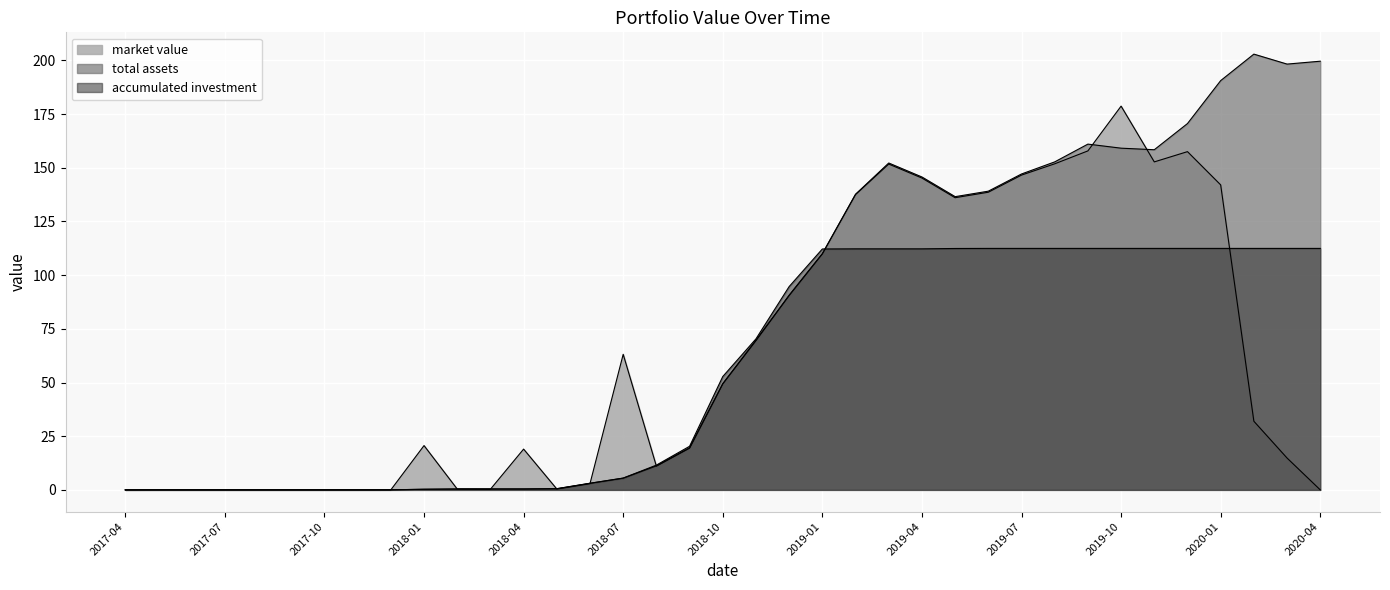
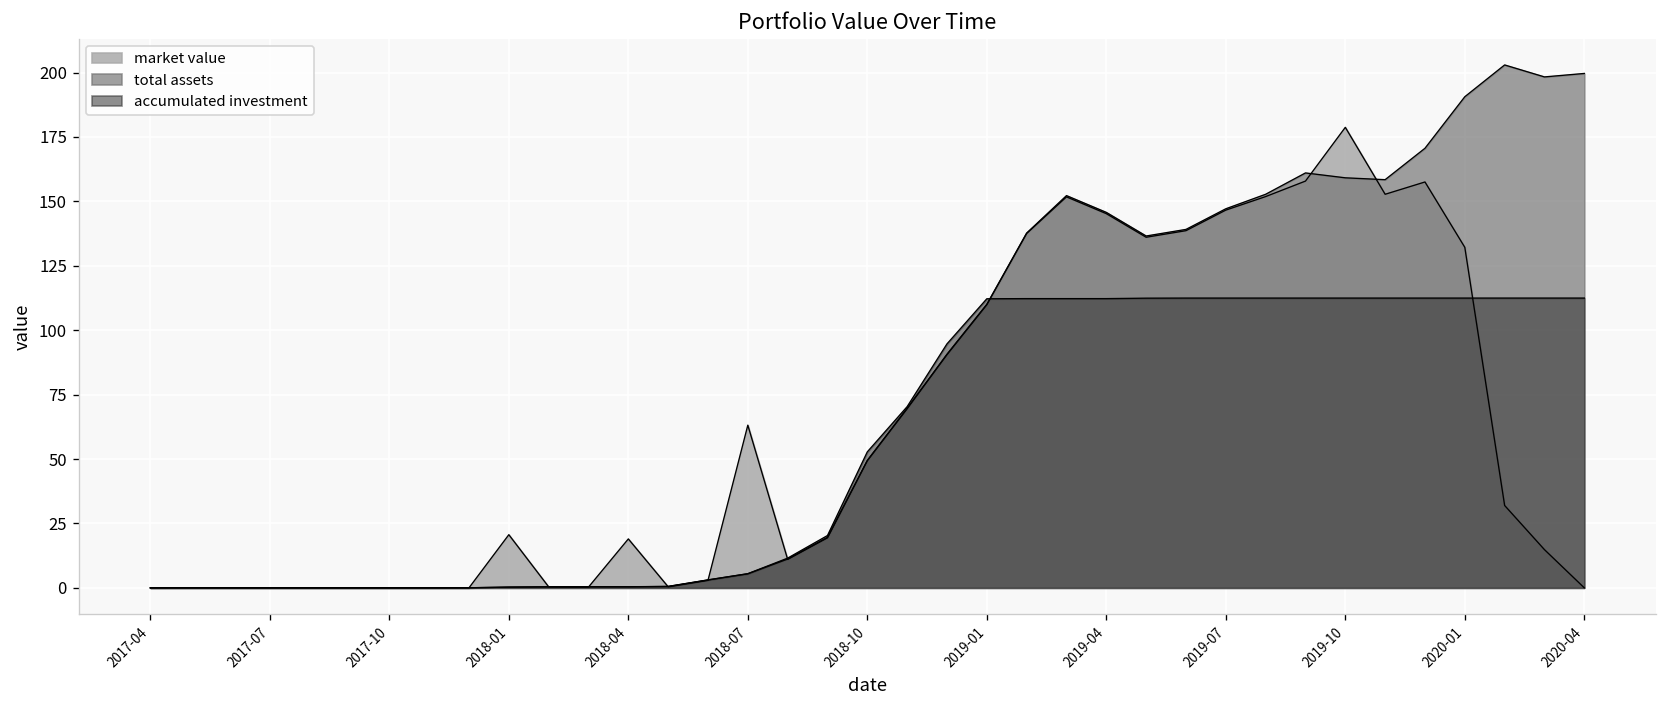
market value, 2020-01: 142 -> 132
